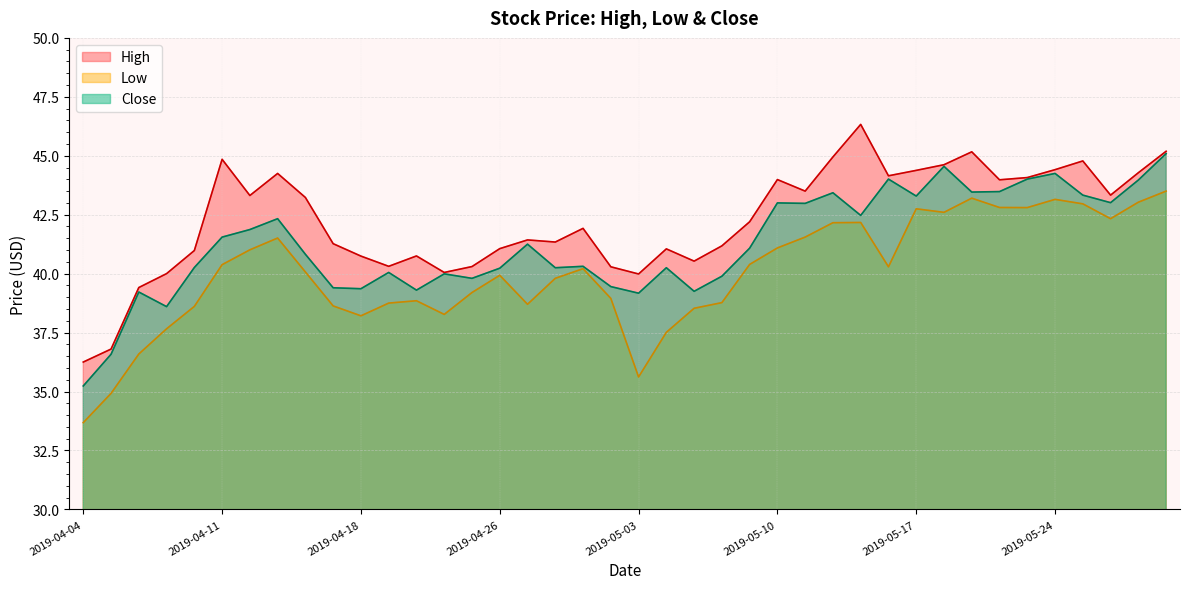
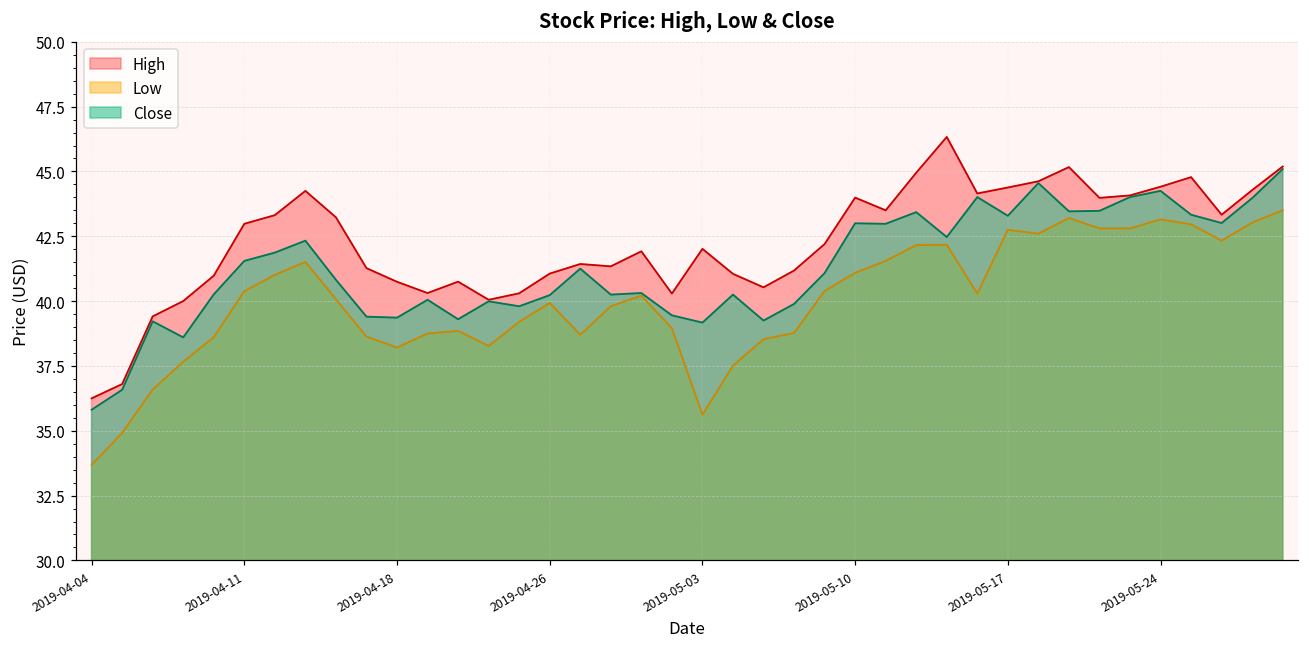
Close, 2019-04-04: 35.2 -> 35.8
High, 2019-04-11: 44.8 -> 43.0
High, 2019-05-03: 40.0 -> 42.0
